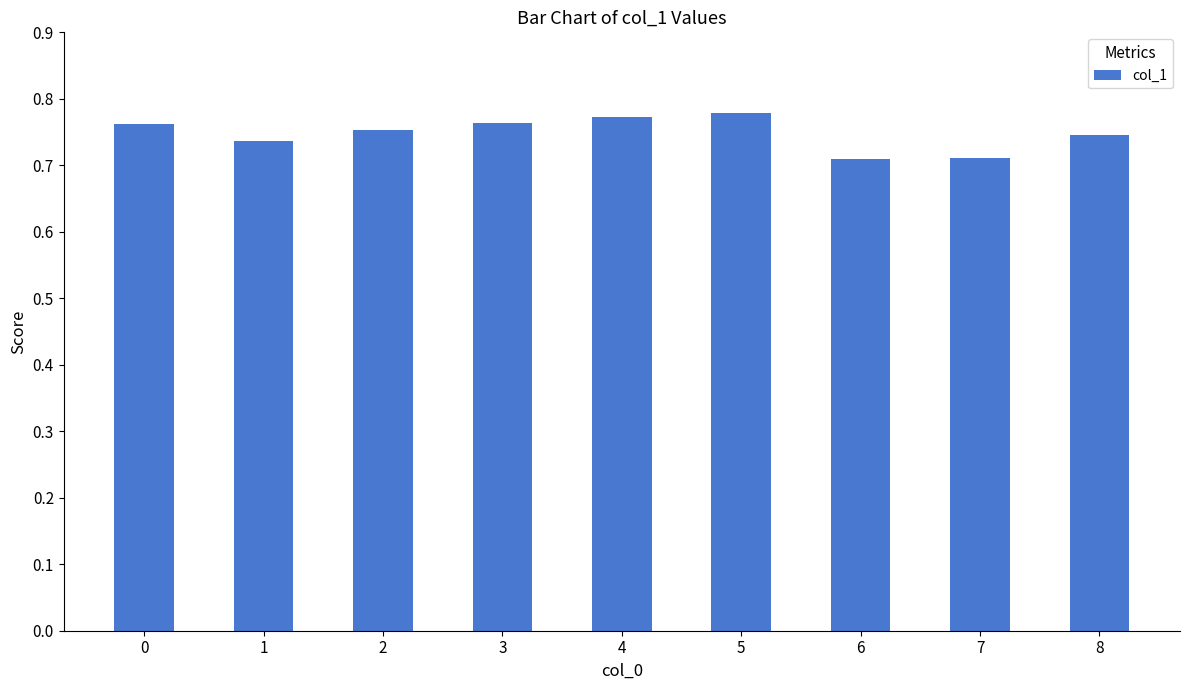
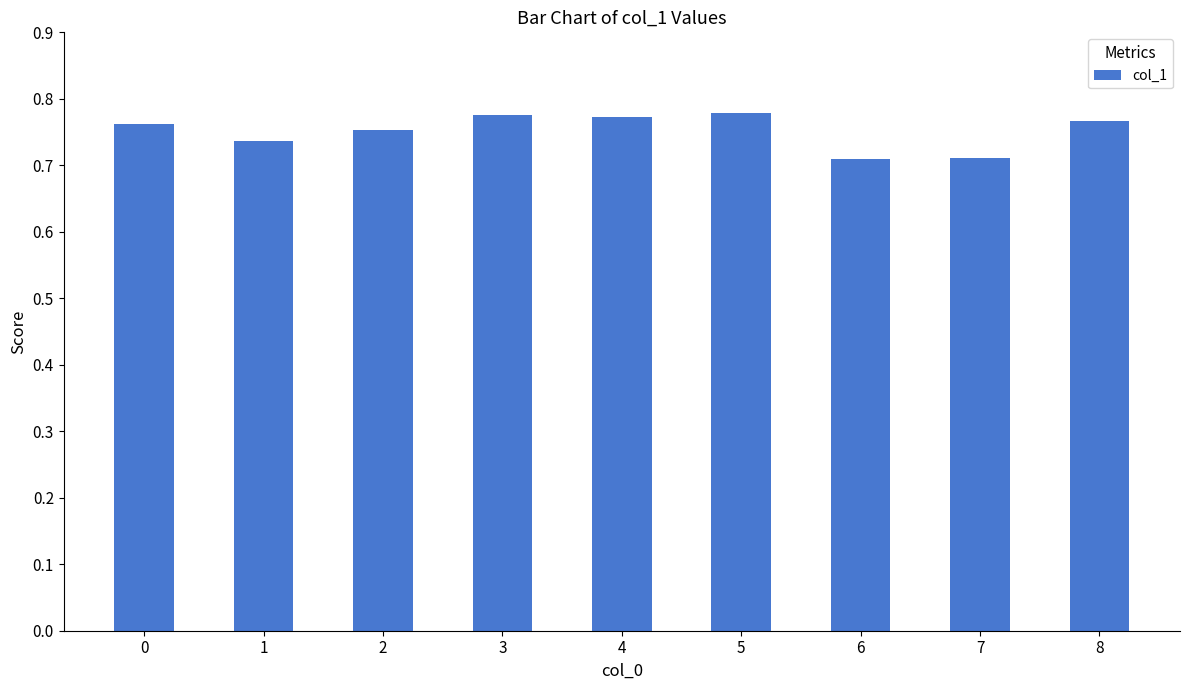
3: 0.76 -> 0.78
8: 0.75 -> 0.77
